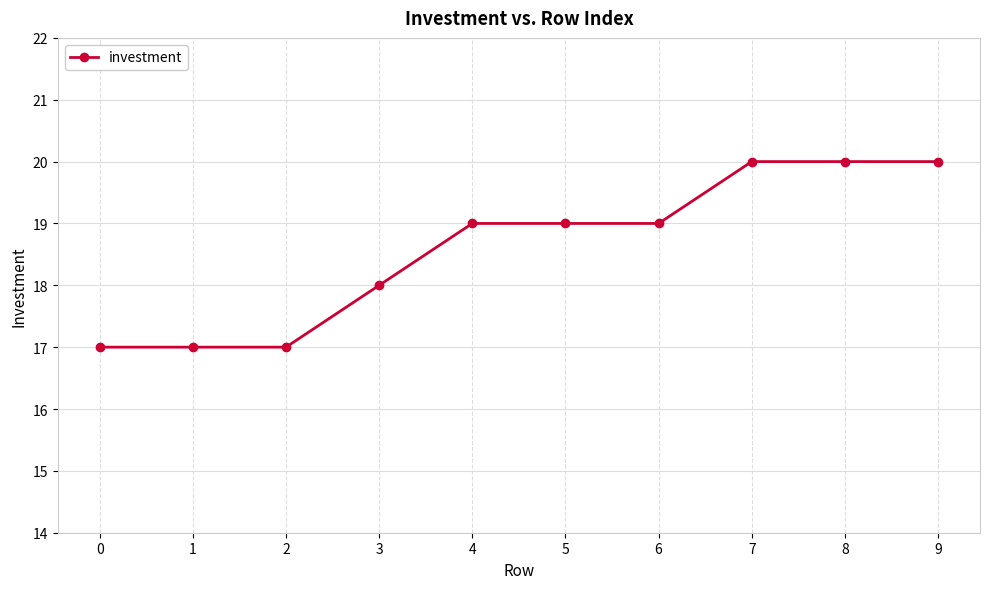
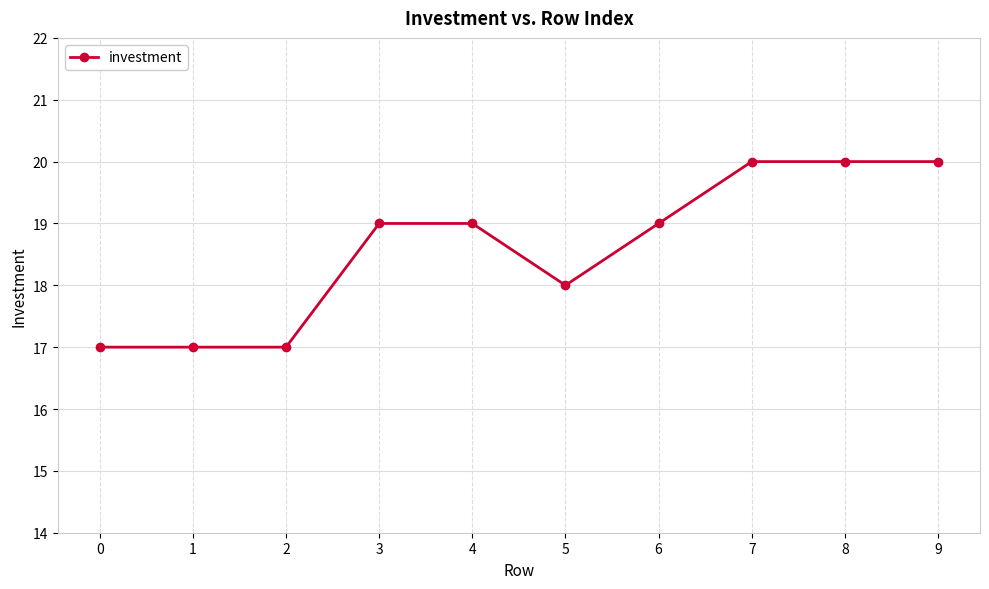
3: 18 -> 19
5: 19 -> 18
